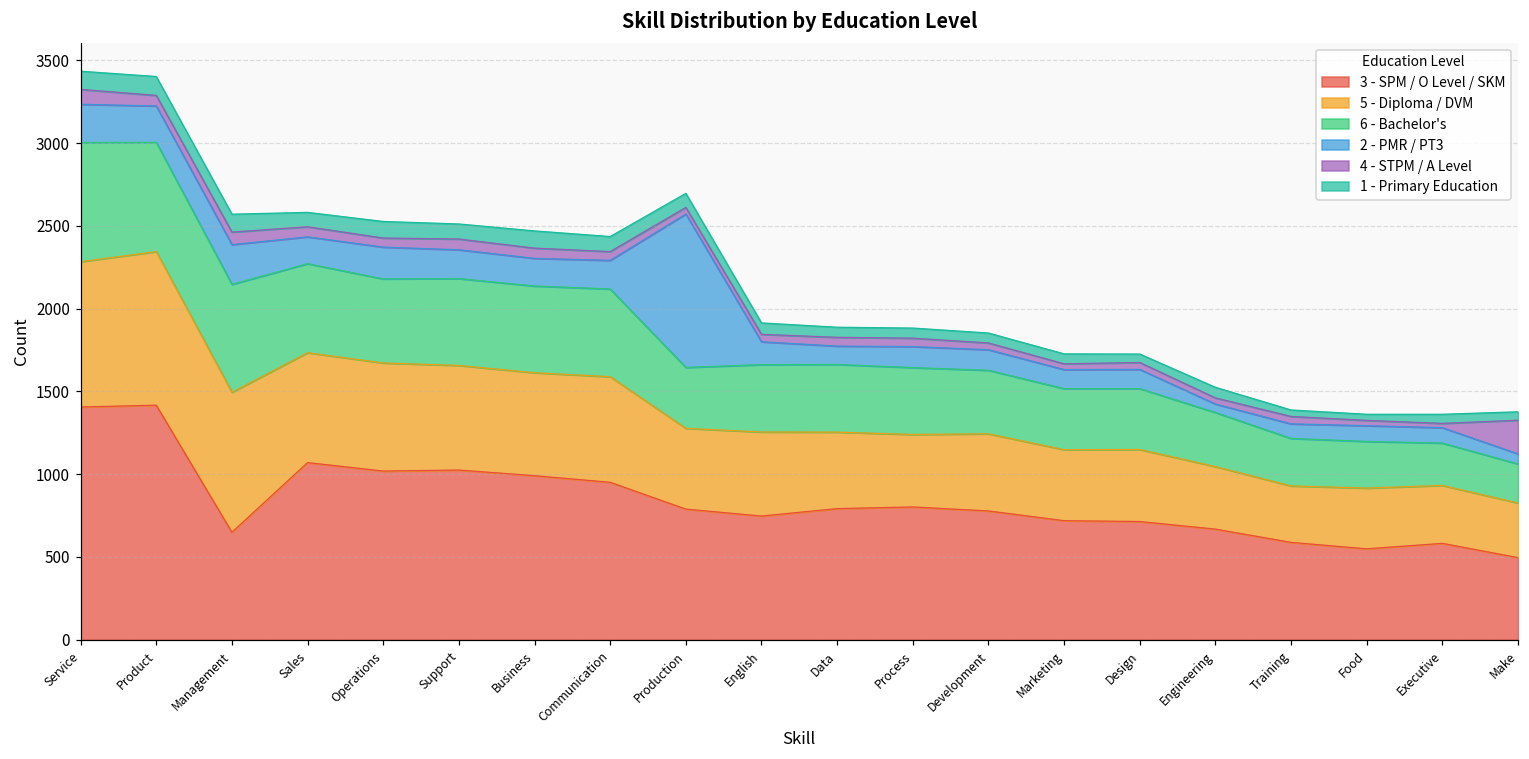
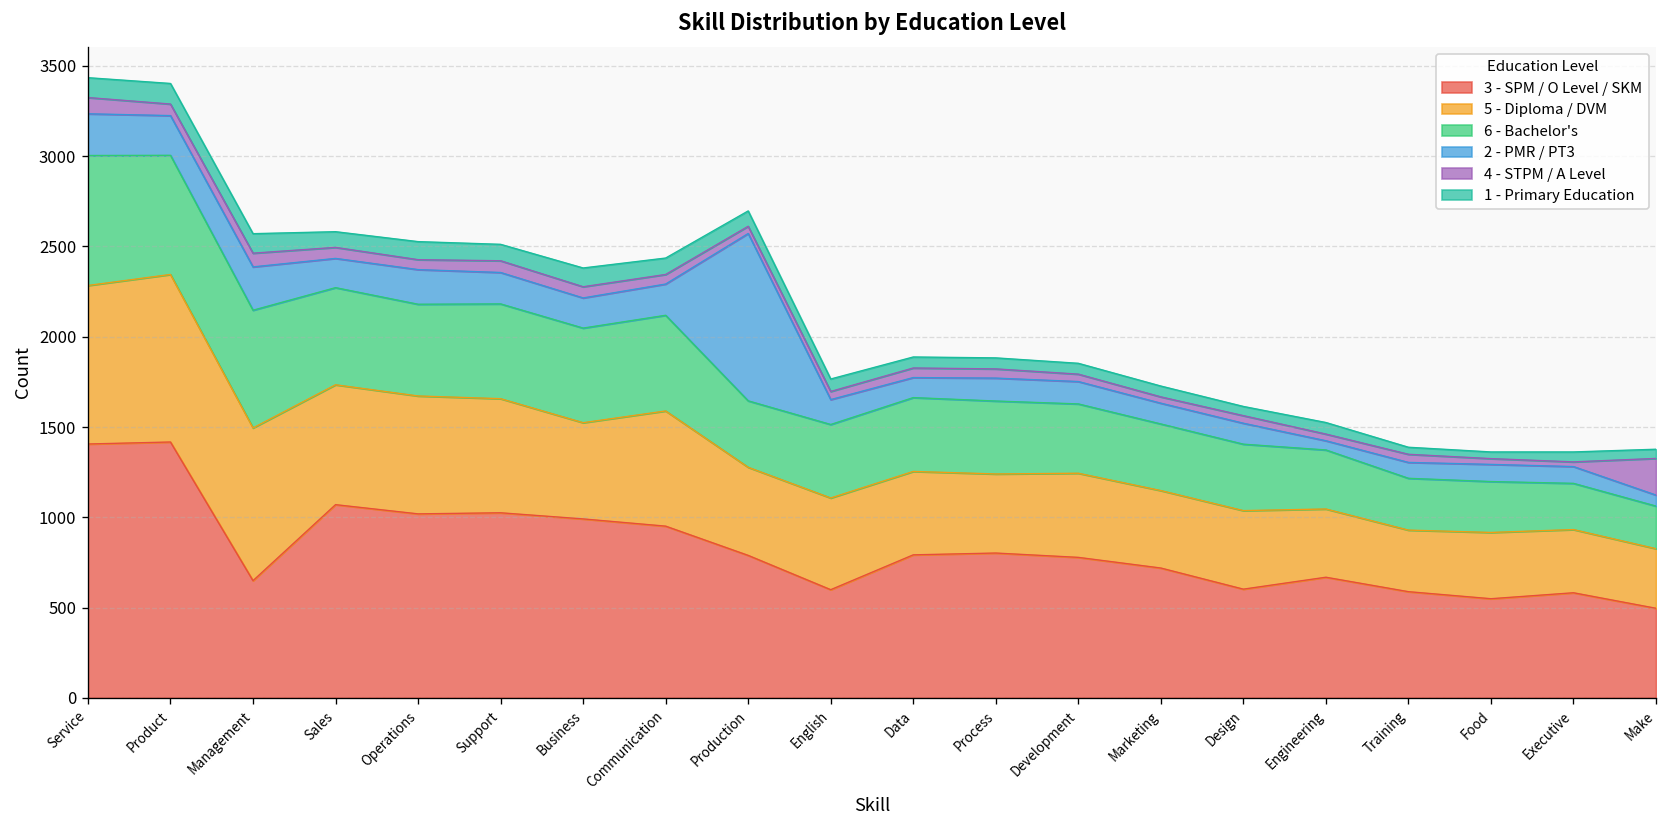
5 - Diploma / DVM, Business: 620 -> 530
3 - SPM / O Level / SKM, English: 750 -> 600
3 - SPM / O Level / SKM, Design: 710 -> 600
